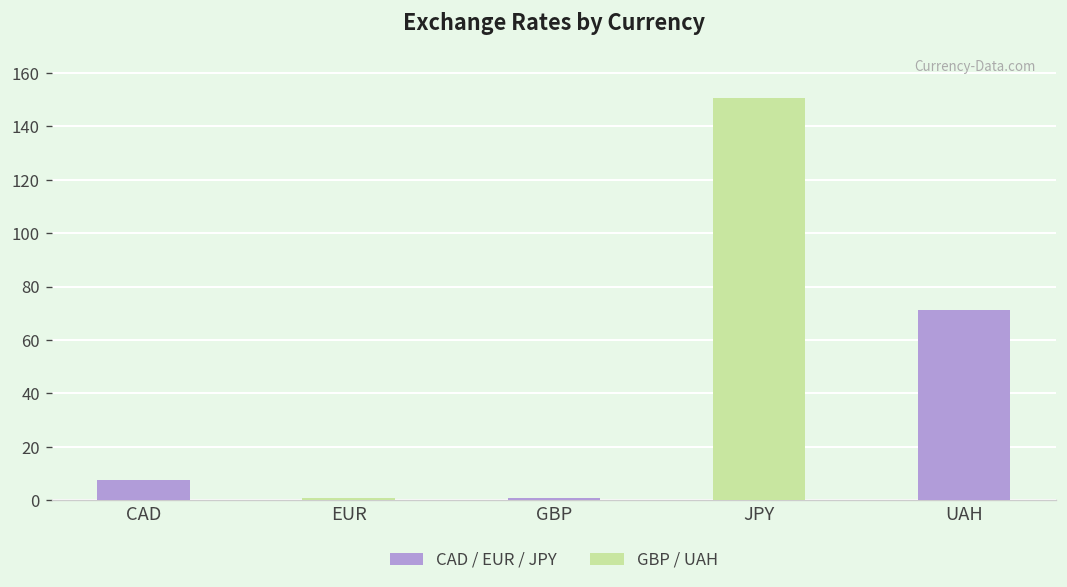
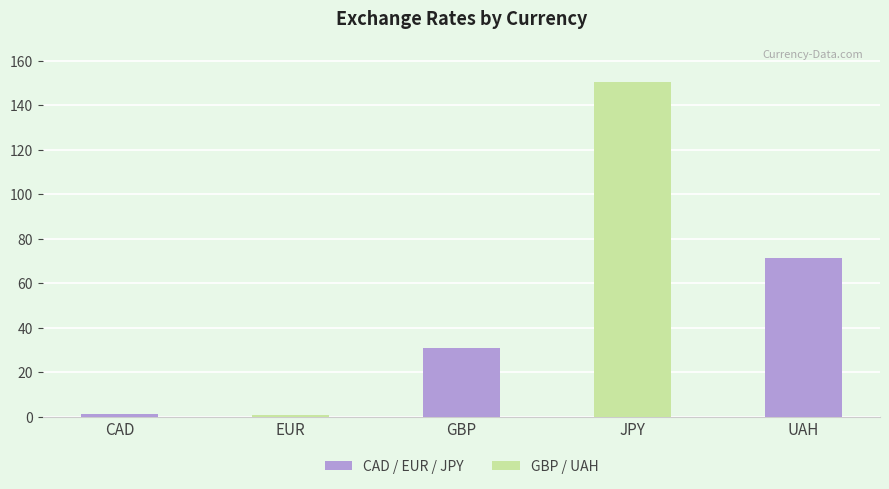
CAD: 8 -> 1
GBP: 1 -> 31
